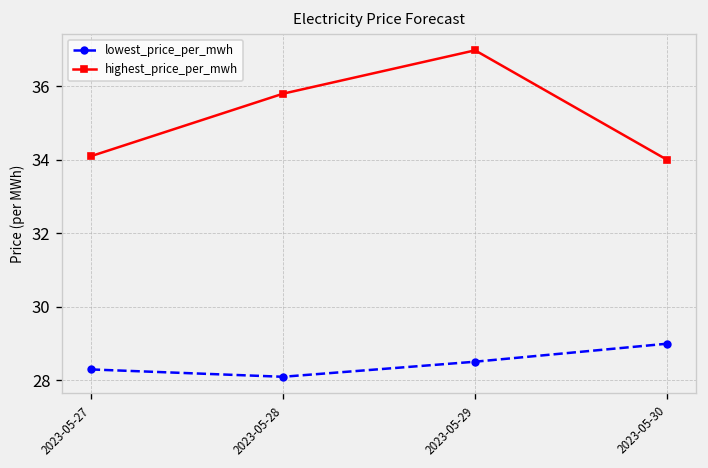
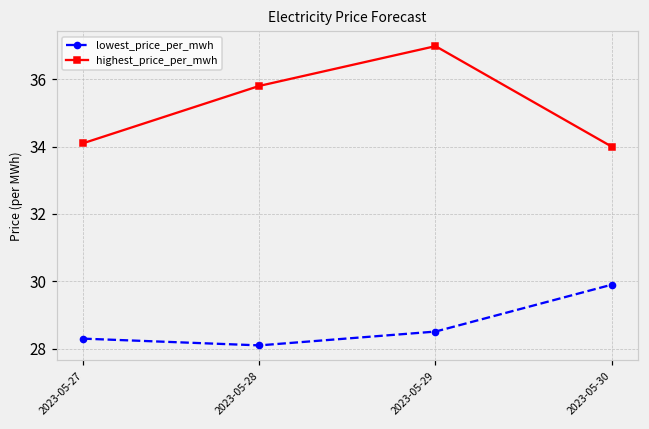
lowest_price_per_mwh, 2023-05-30: 29.0 -> 29.9
